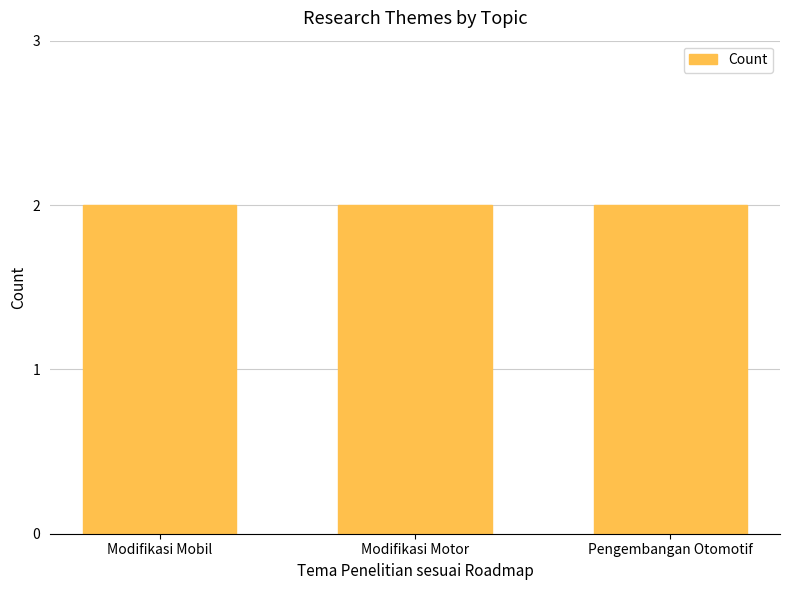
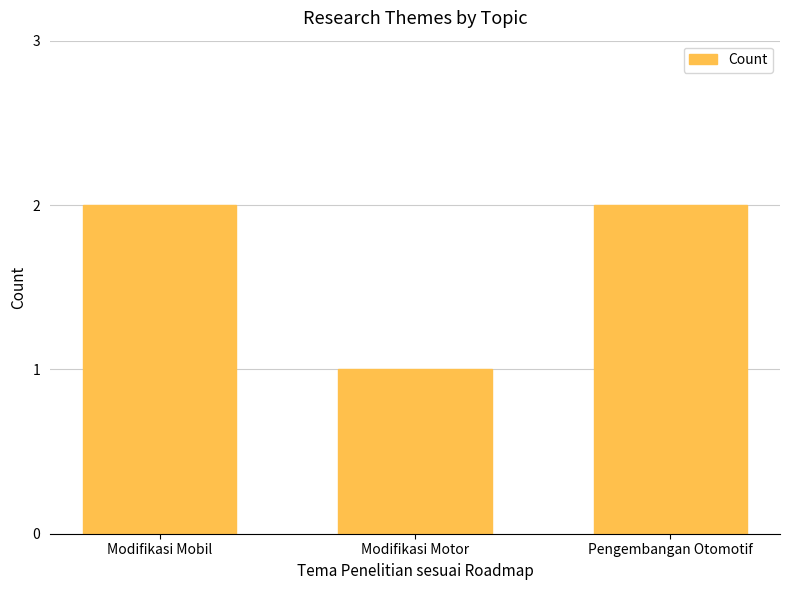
Modifikasi Motor: 2 -> 1
